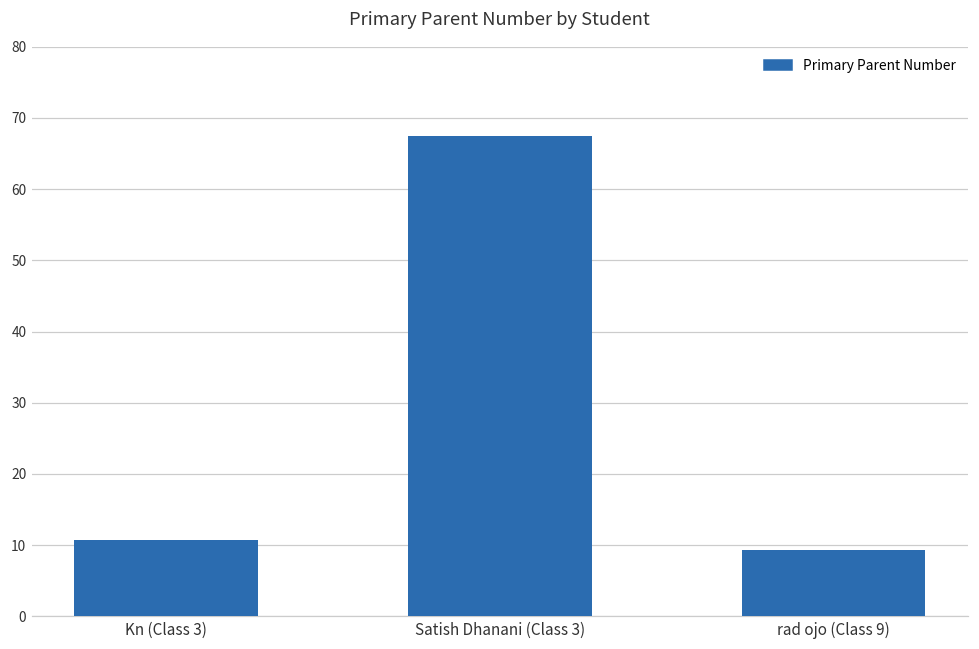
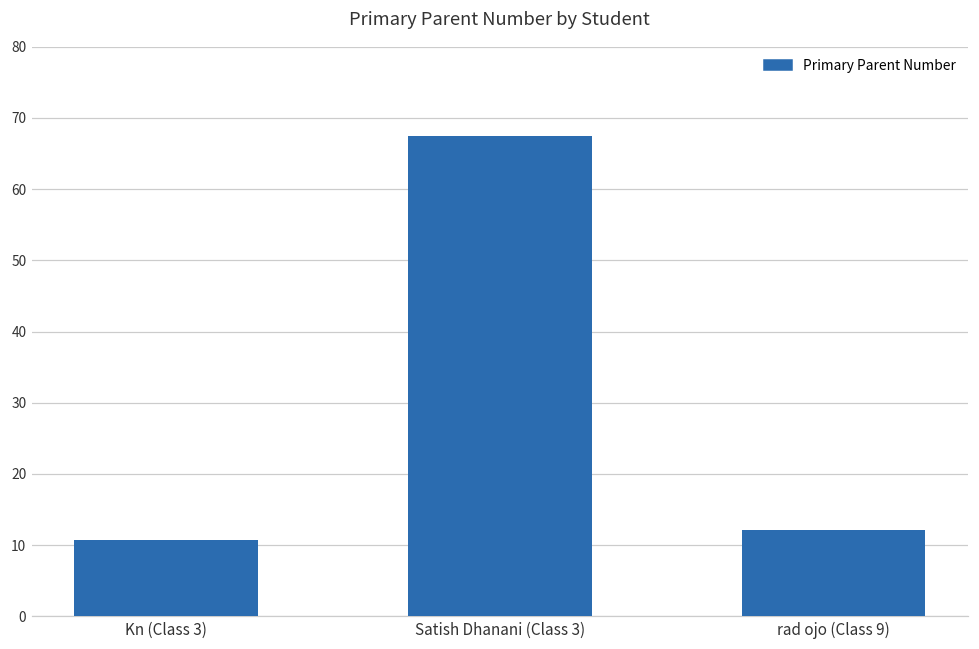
rad ojo (Class 9): 9 -> 12
